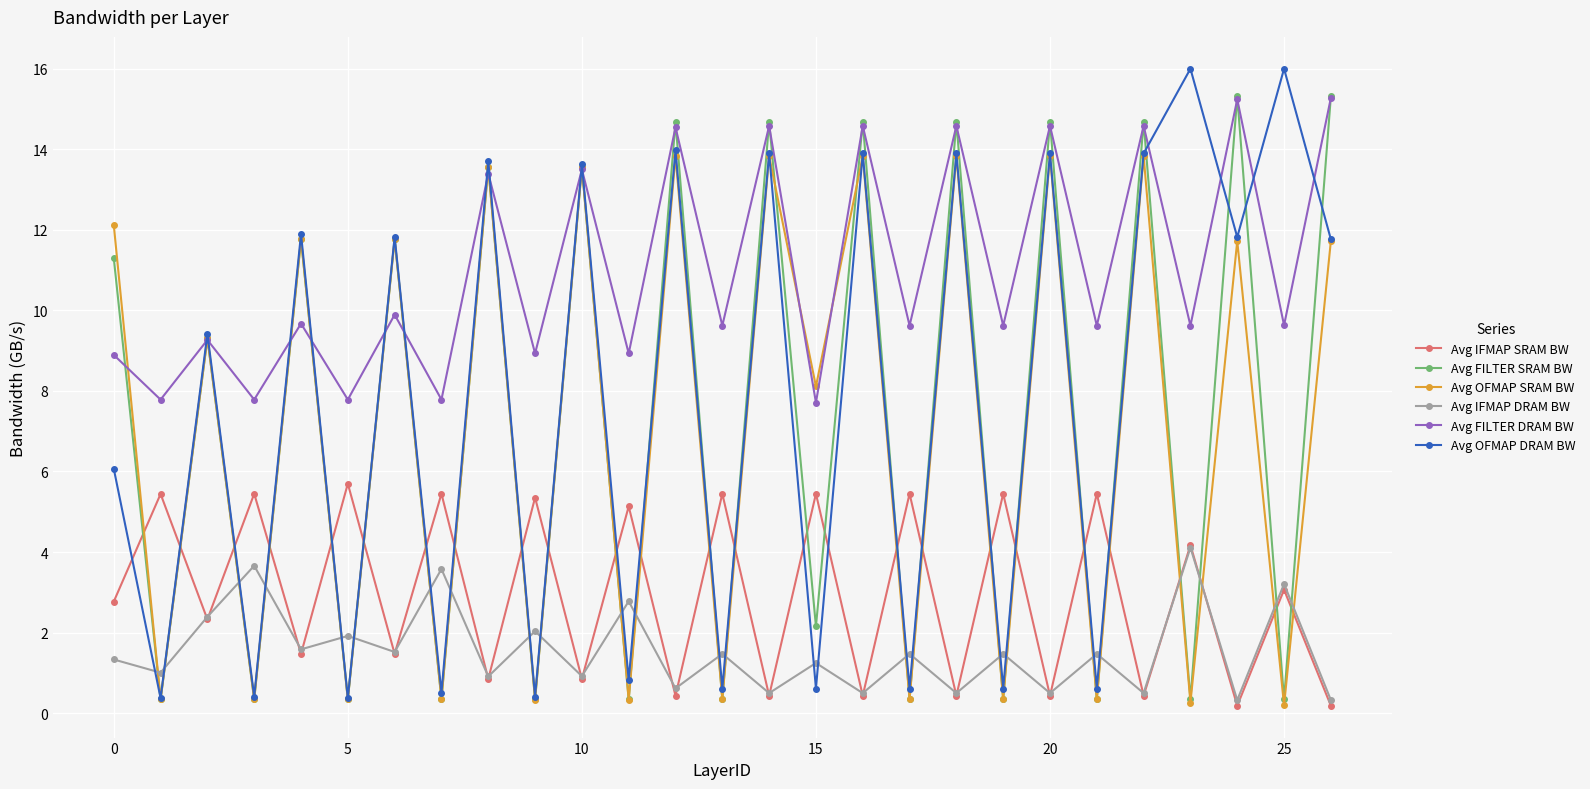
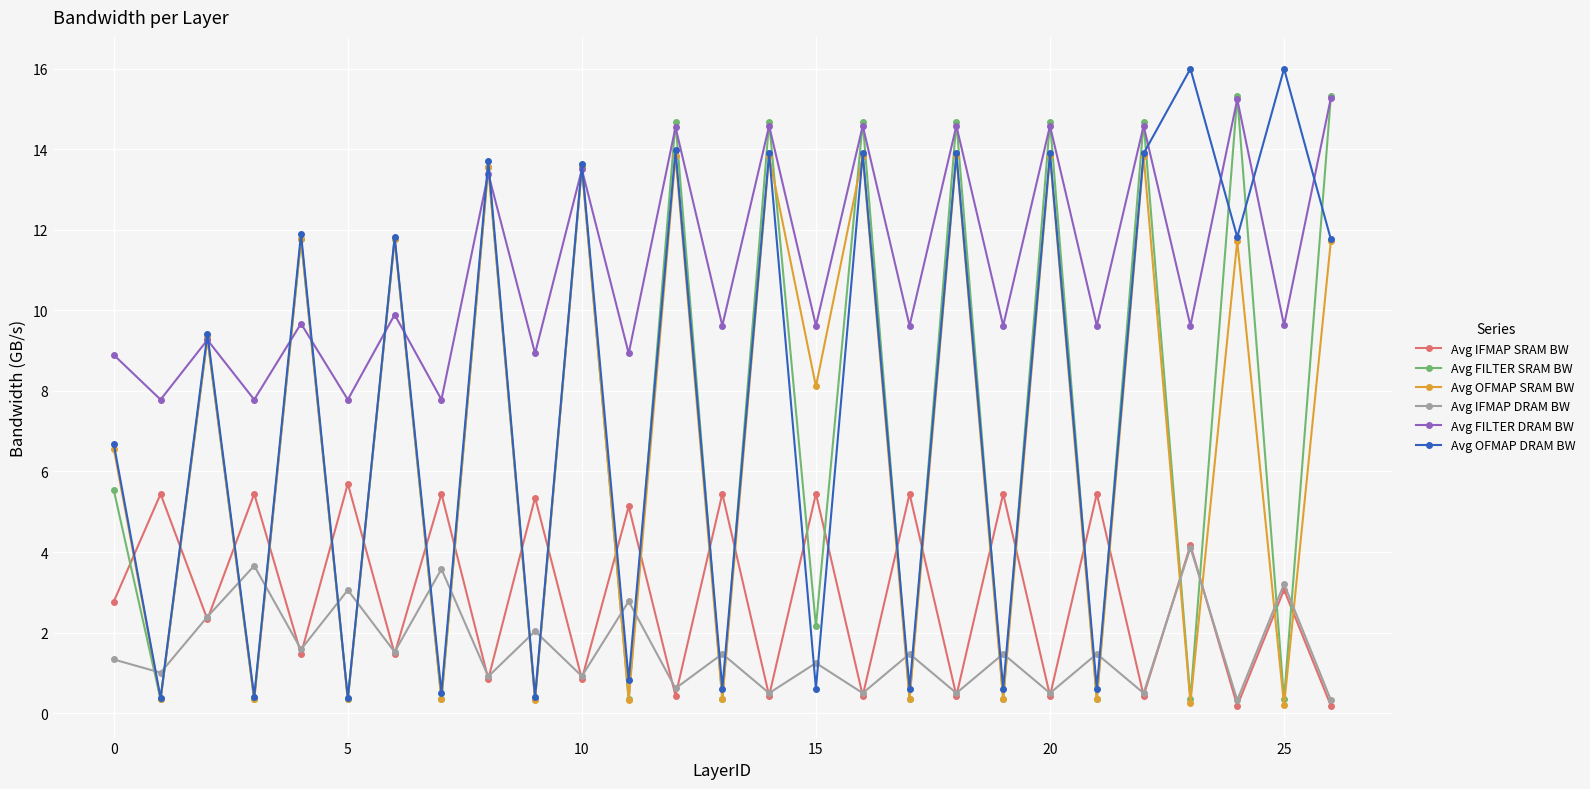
Avg FILTER SRAM BW, 0: 11.3 -> 5.5
Avg OFMAP SRAM BW, 0: 12.1 -> 6.6
Avg OFMAP DRAM BW, 0: 6.1 -> 6.7
Avg IFMAP DRAM BW, 5: 1.9 -> 3.1
Avg FILTER DRAM BW, 15: 7.7 -> 9.6
